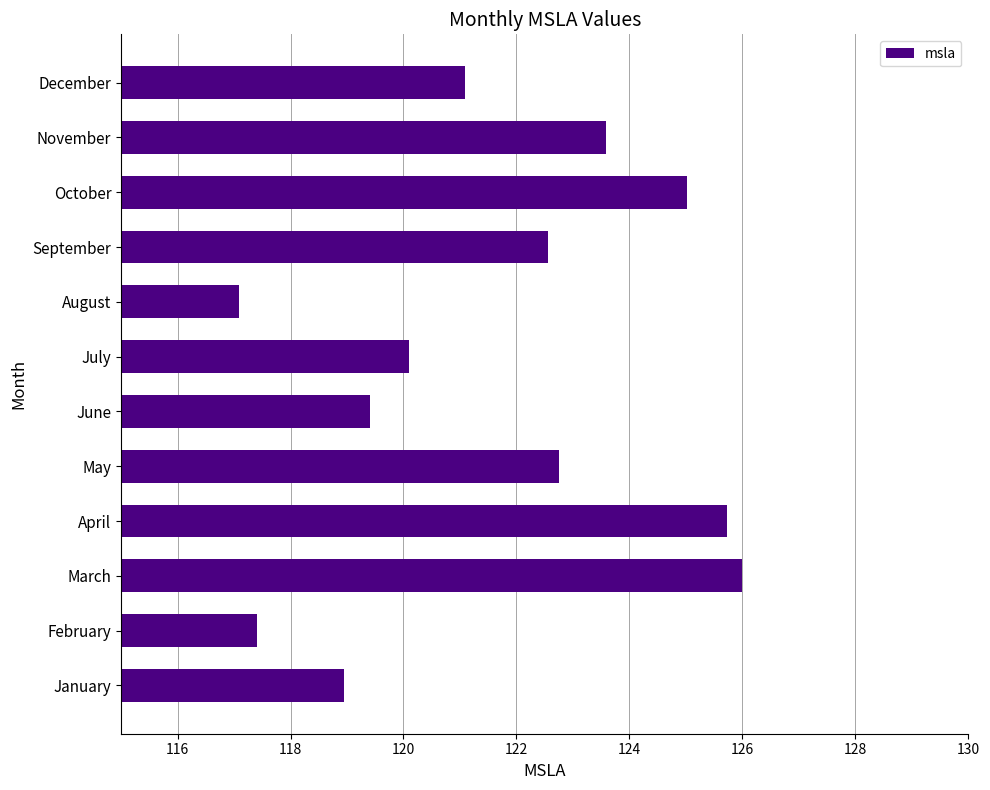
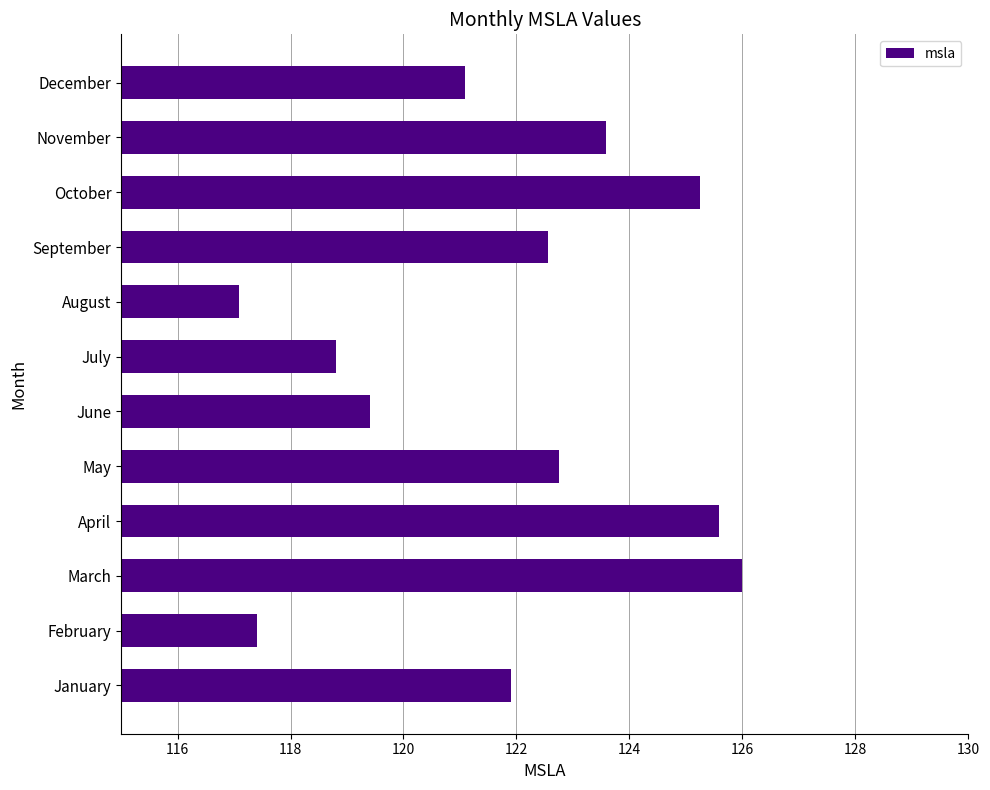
October: 125.0 -> 125.2
July: 120.1 -> 118.8
April: 125.7 -> 125.6
January: 118.9 -> 121.9
